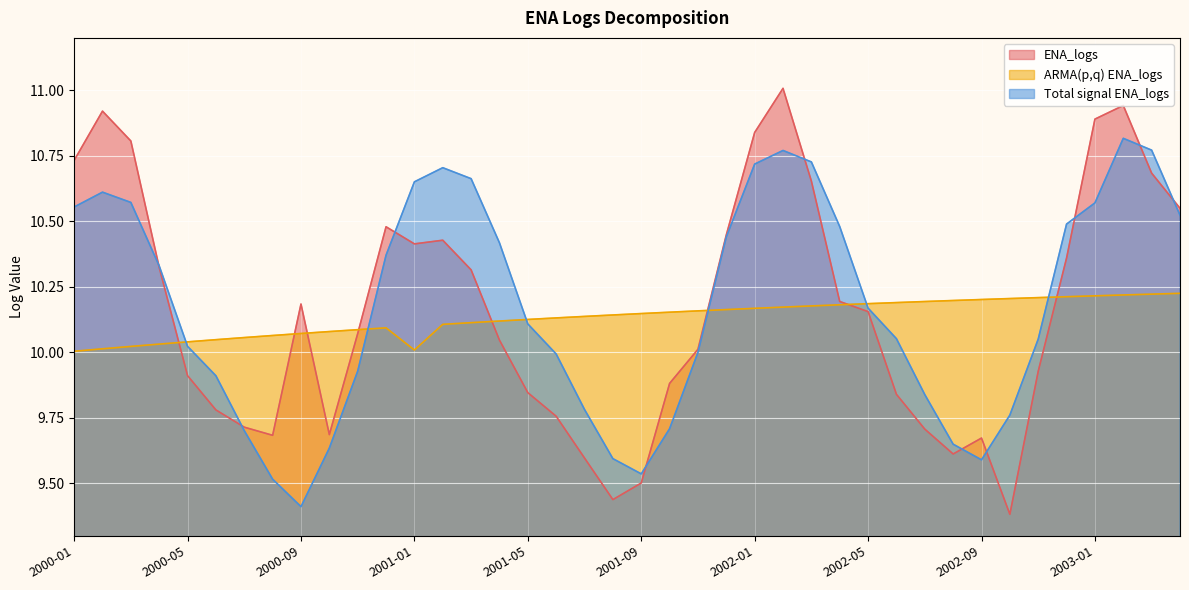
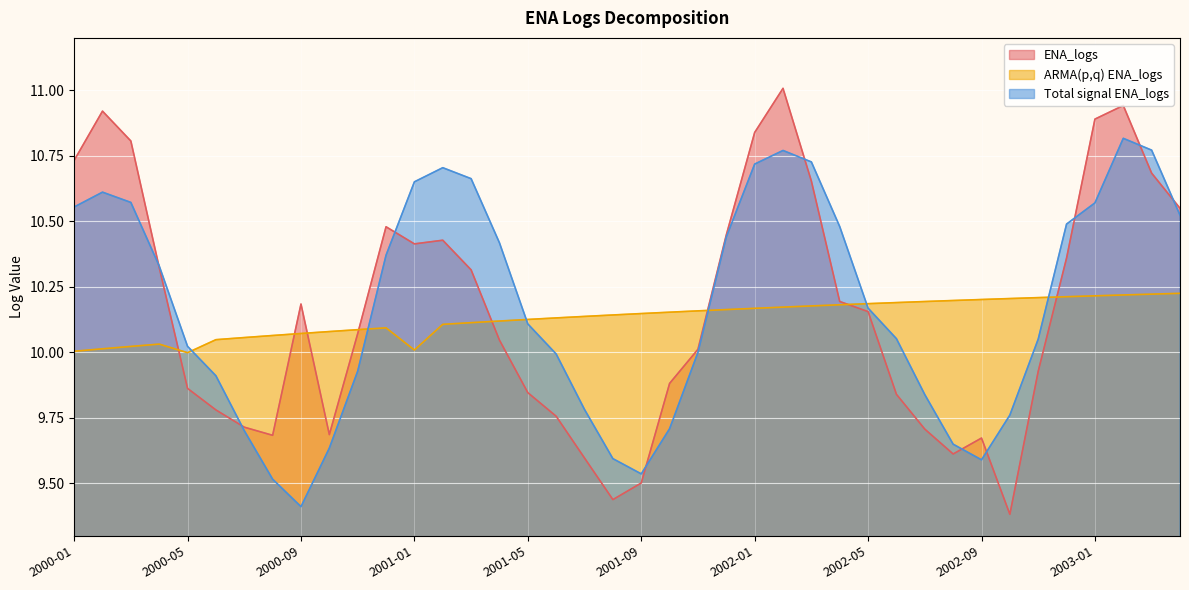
ENA_logs, 2000-05: 9.91 -> 9.86
ARMA(p,q) ENA_logs, 2000-05: 10.04 -> 10.00
